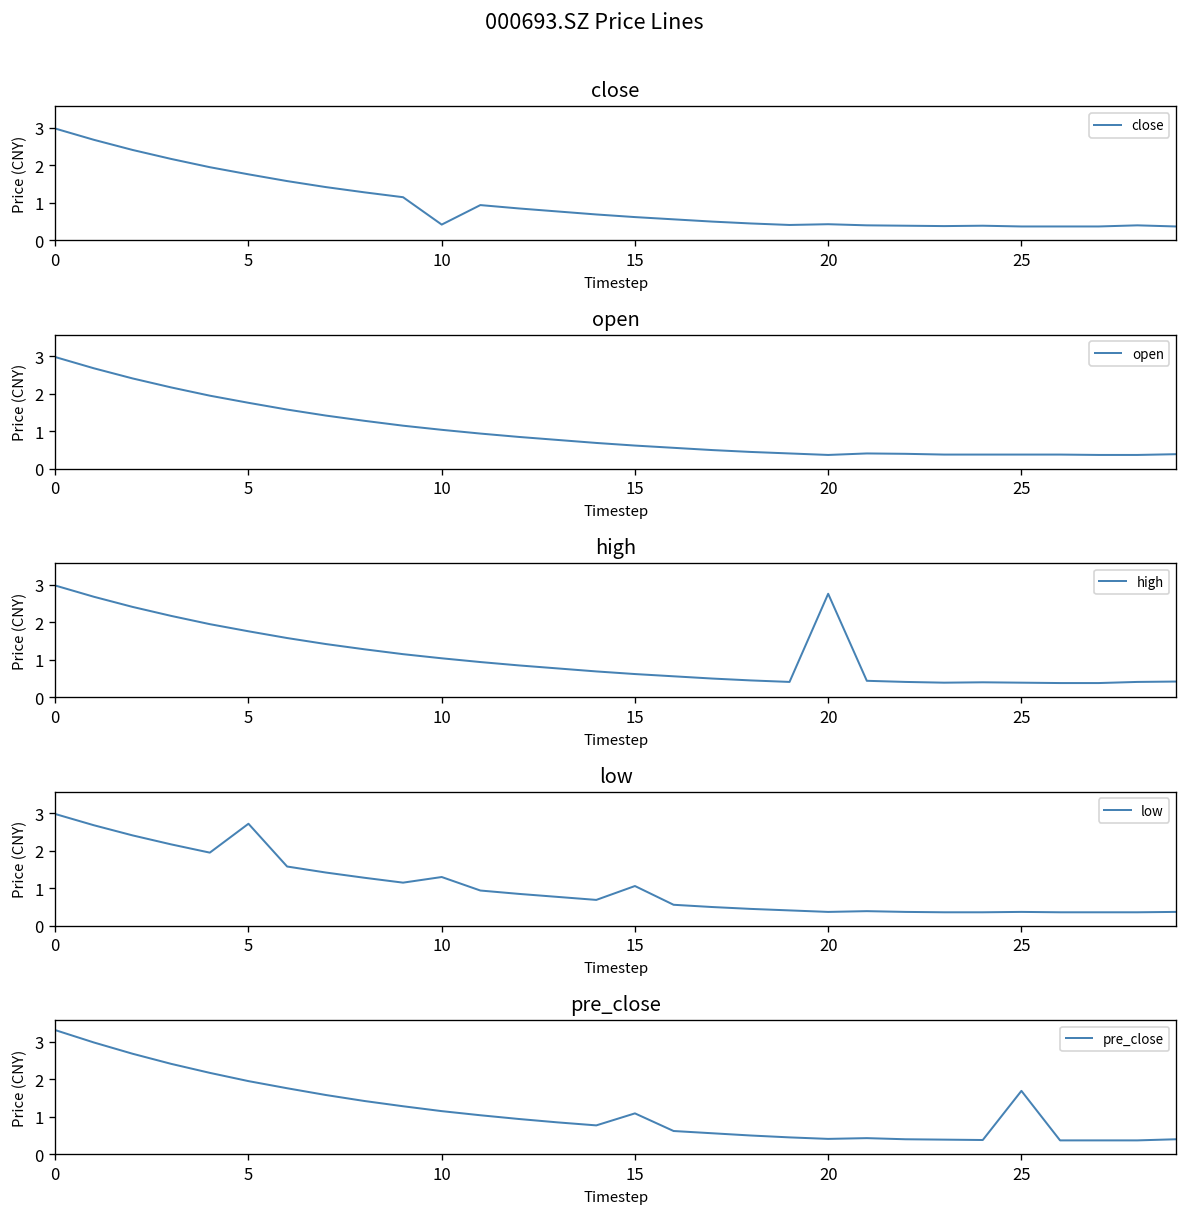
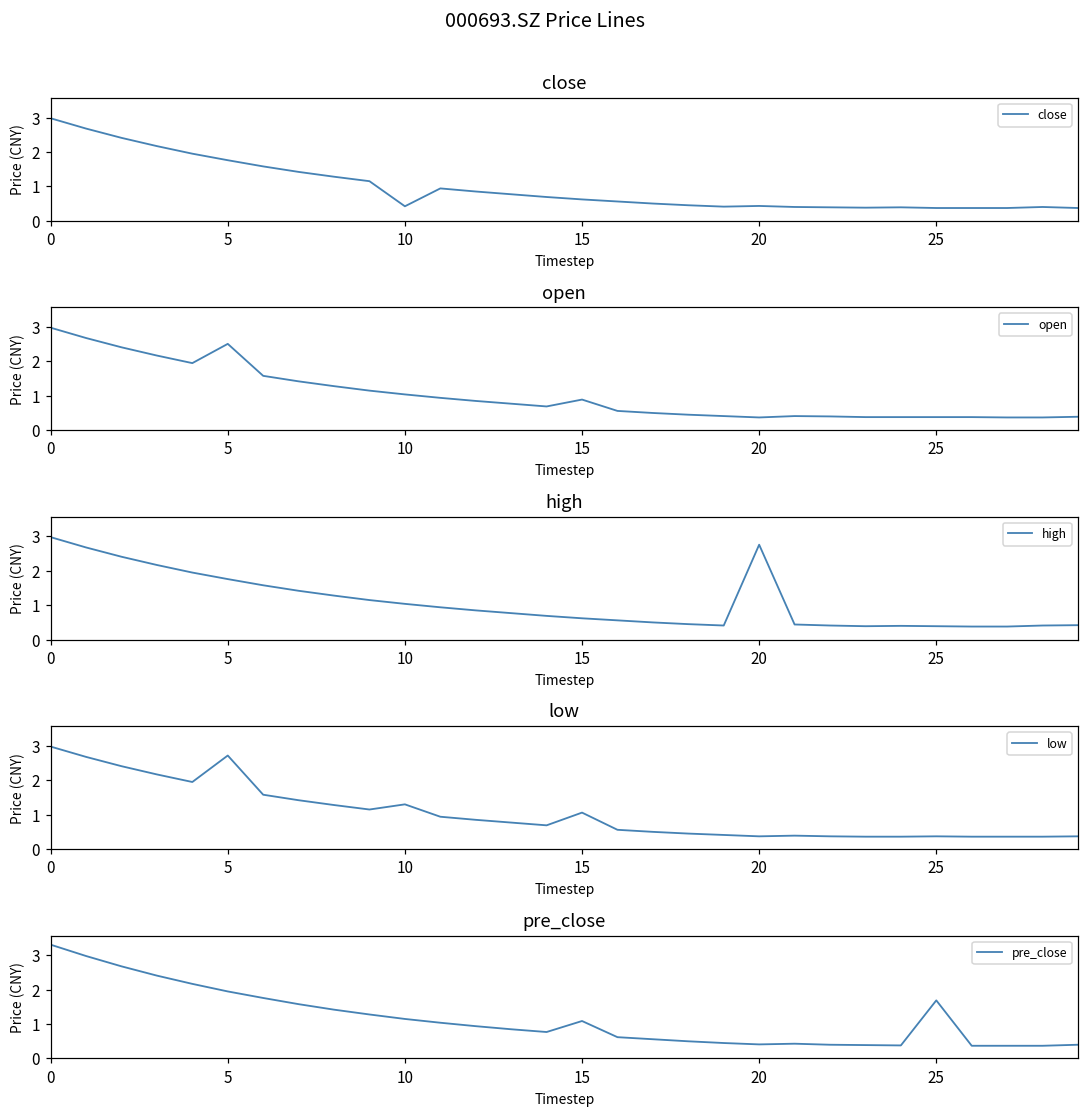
open, 5: 1.8 -> 2.5
open, 15: 0.6 -> 0.9
